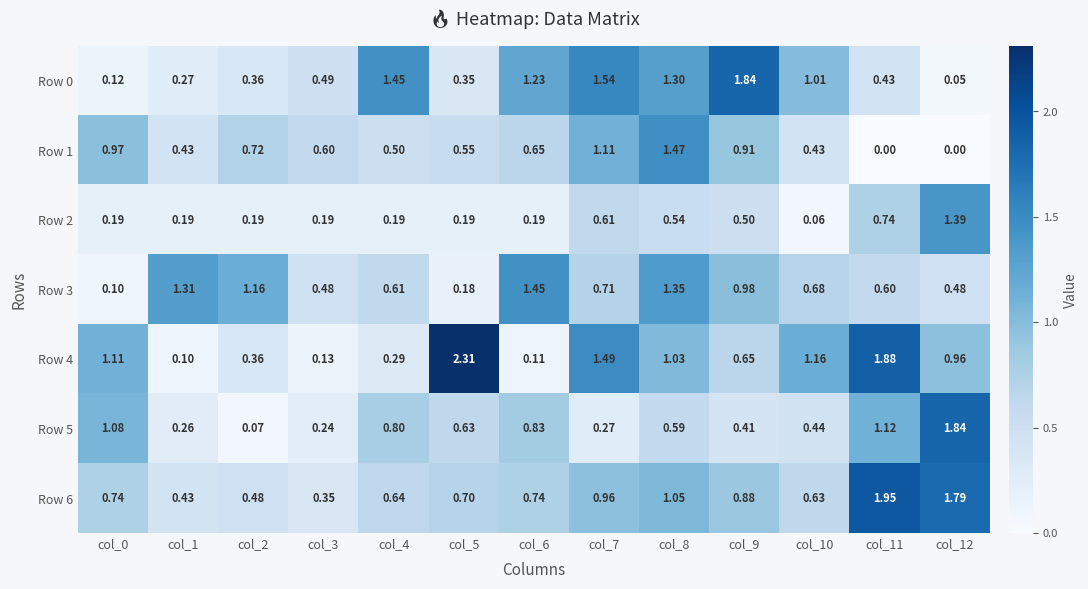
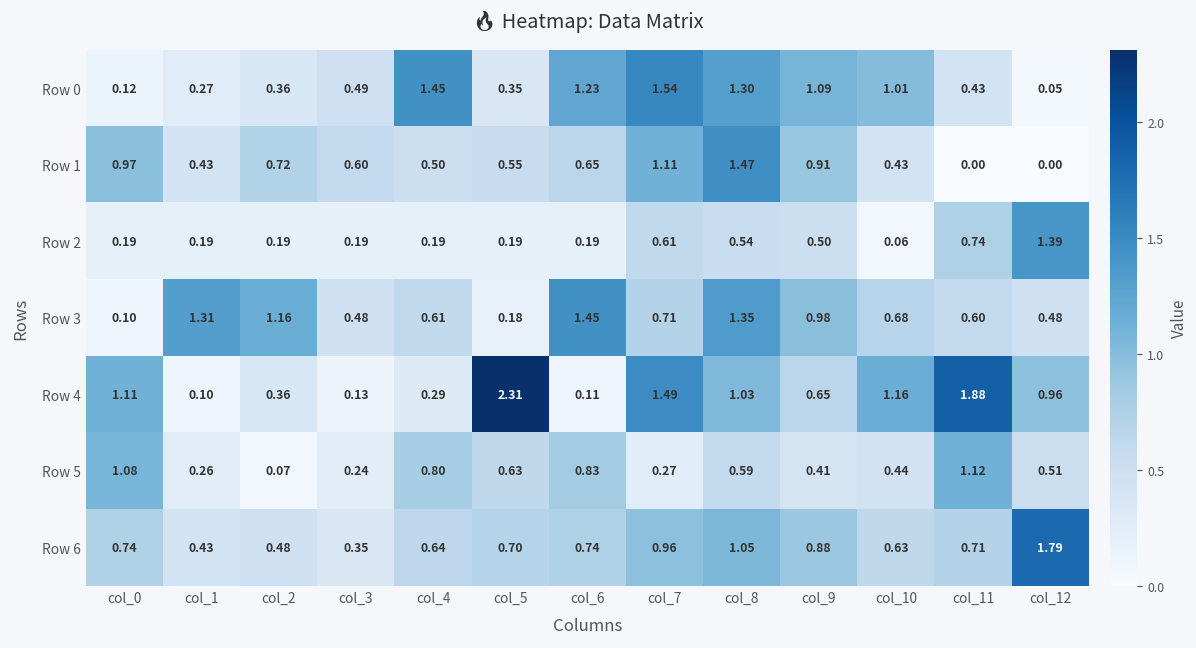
Row 0, col_9: 1.84 -> 1.09
Row 5, col_12: 1.84 -> 0.51
Row 6, col_11: 1.95 -> 0.71
